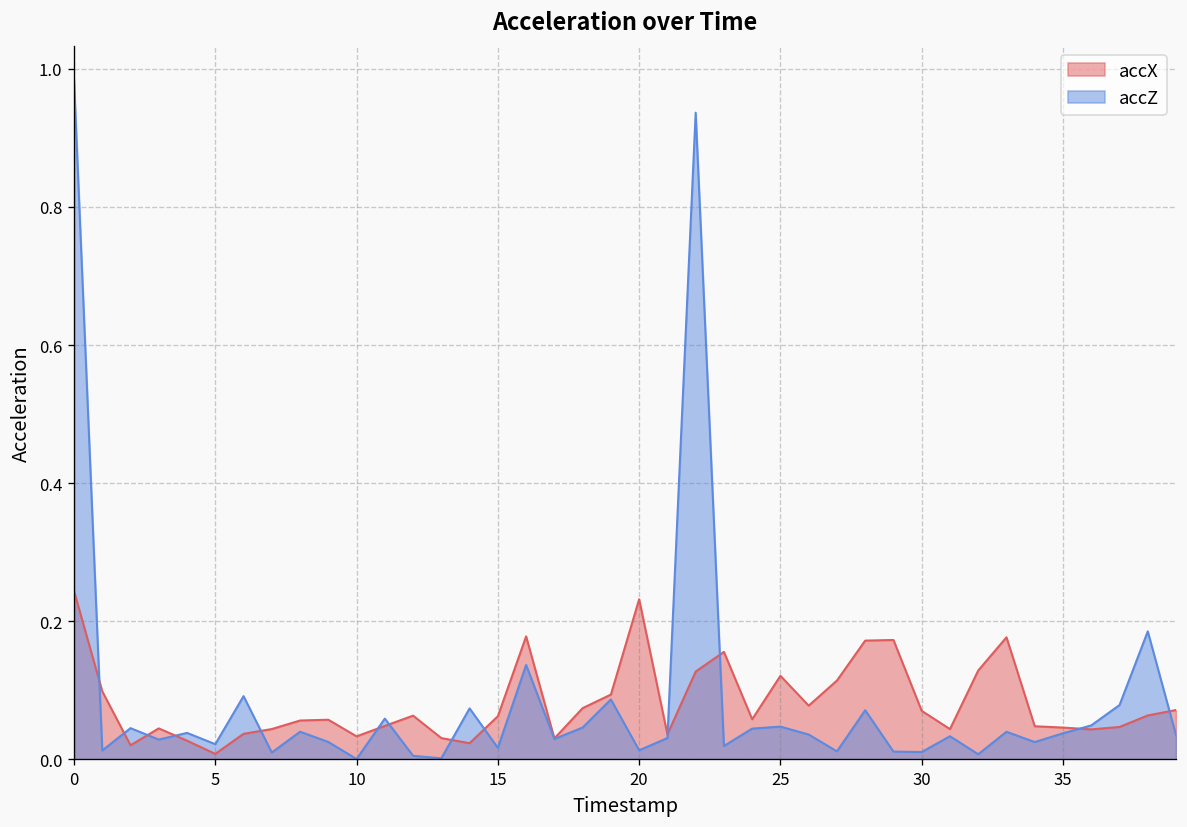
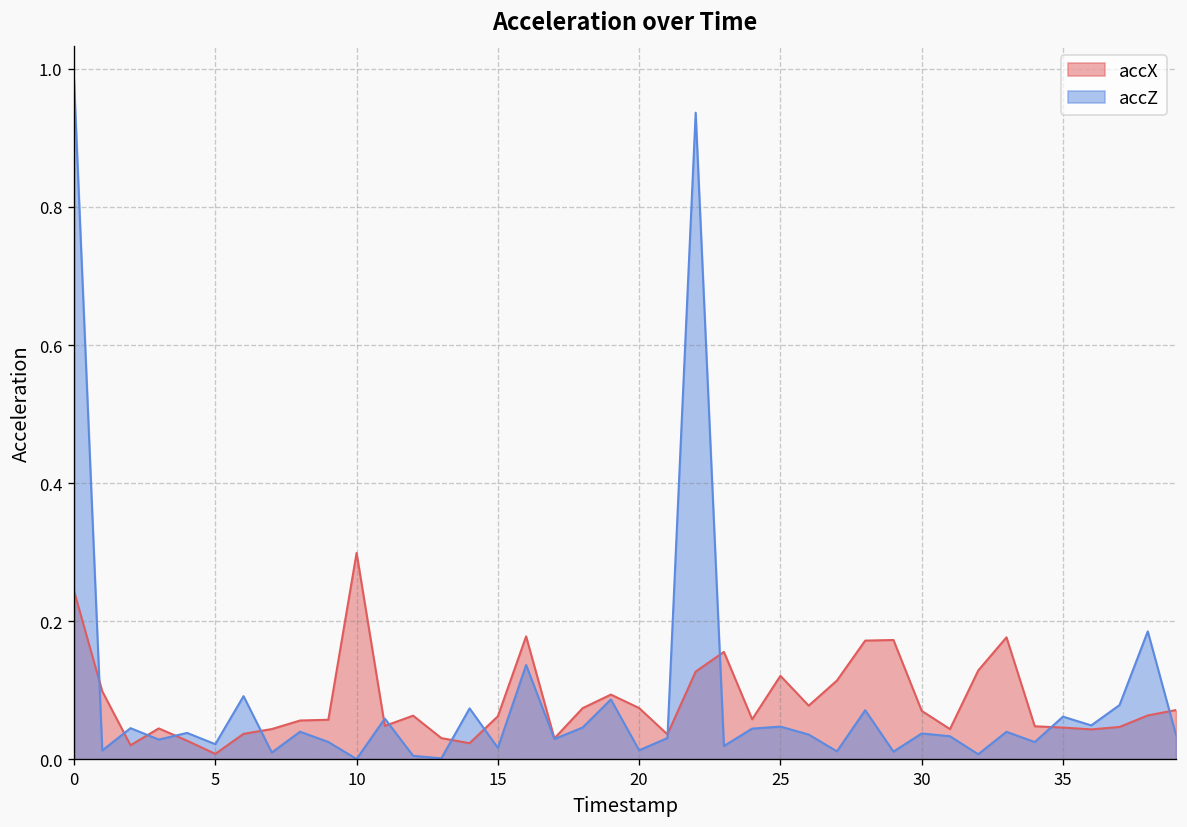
accX, 10: 0.03 -> 0.30
accX, 20: 0.23 -> 0.07
accZ, 30: 0.01 -> 0.04
accZ, 35: 0.04 -> 0.06
